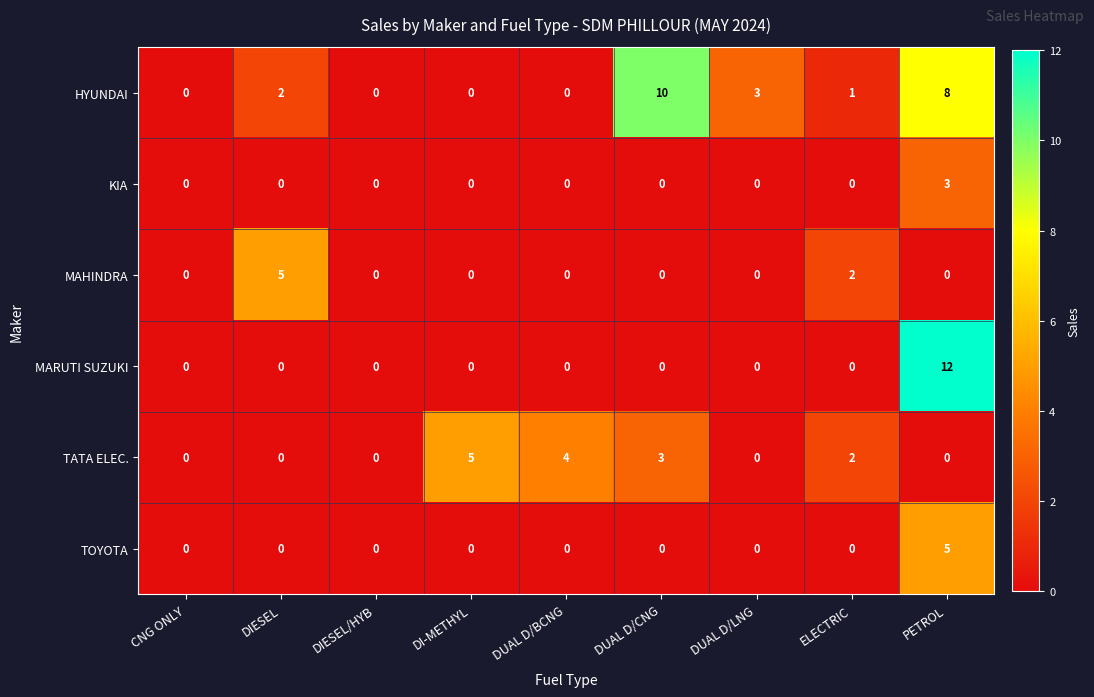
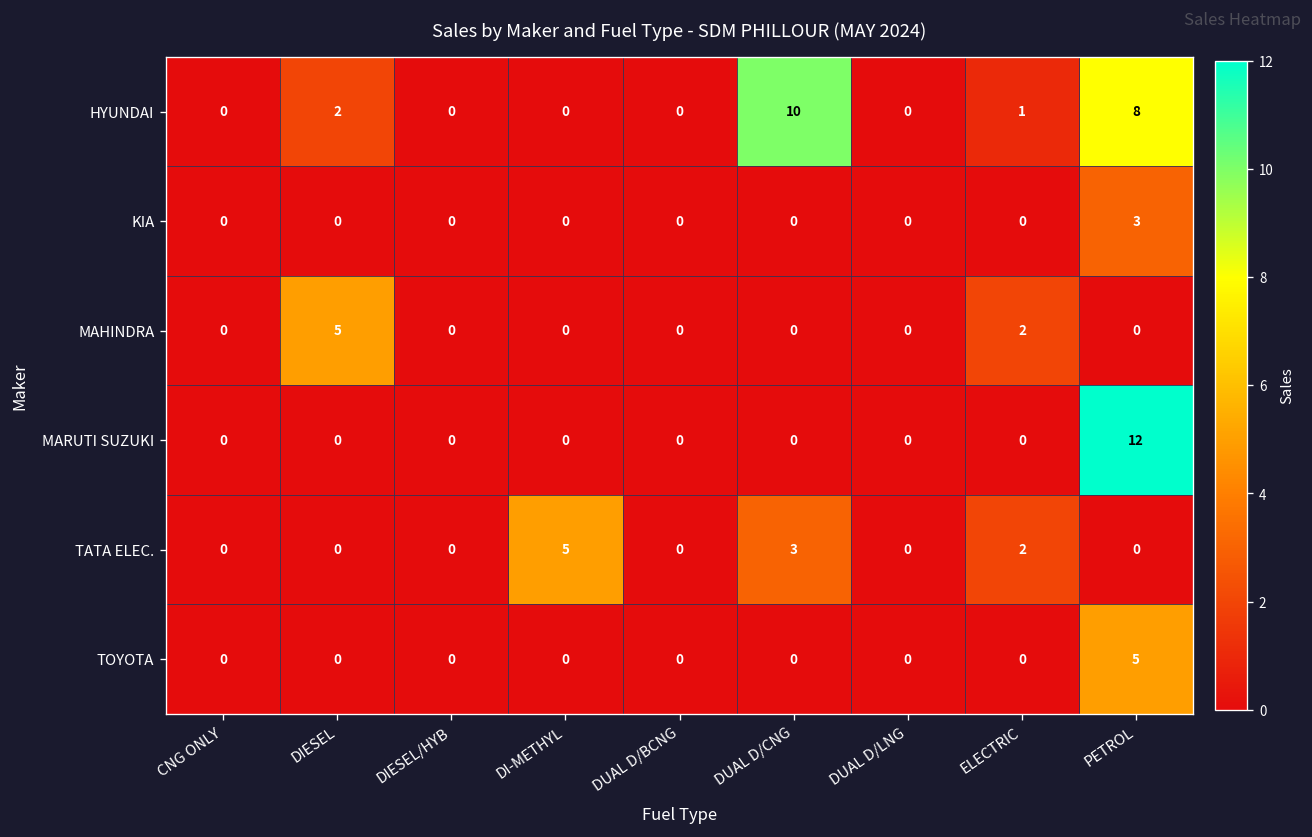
HYUNDAI, DUAL D/LNG: 3 -> 0
TATA ELEC., DUAL D/BCNG: 4 -> 0
